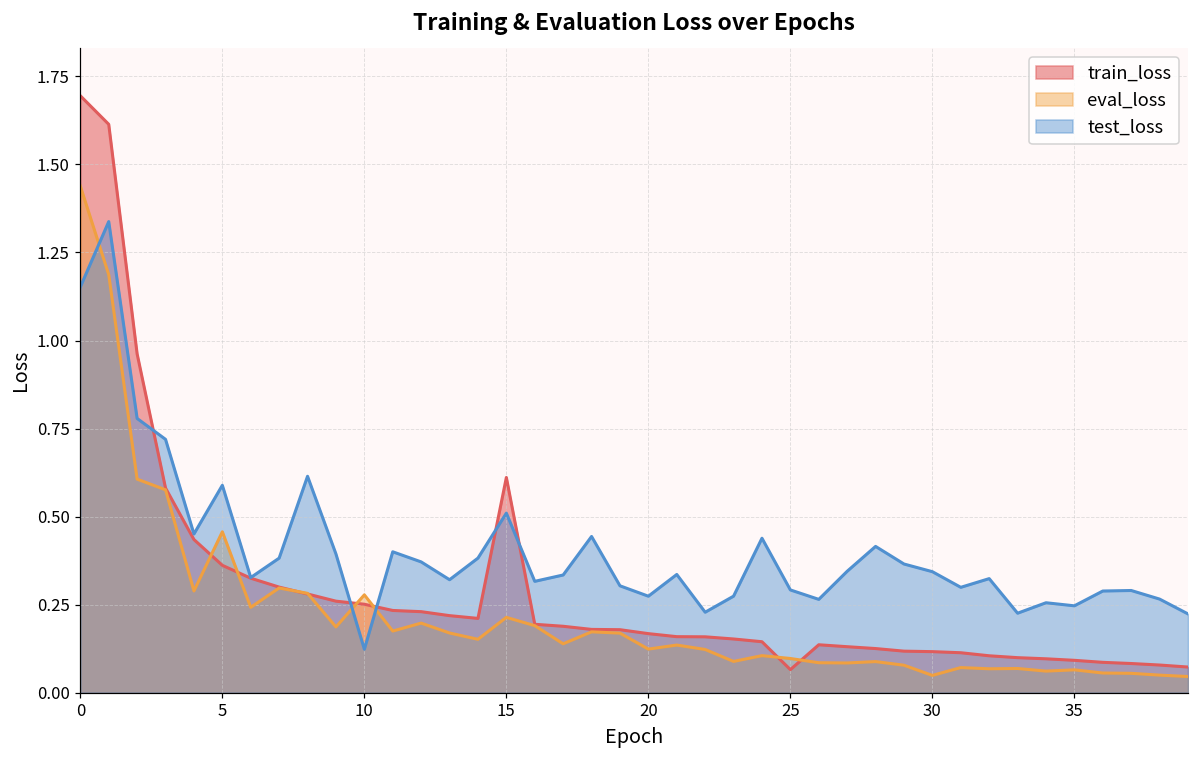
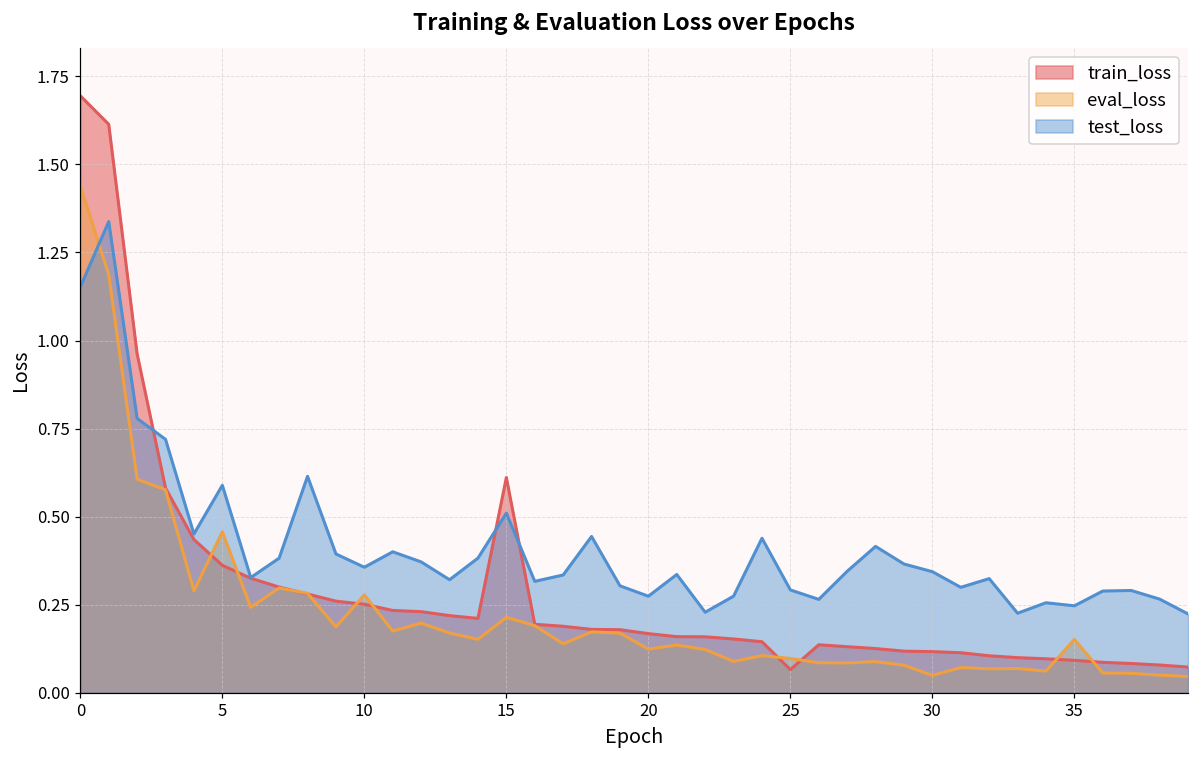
test_loss, 10: 0.12 -> 0.36
eval_loss, 35: 0.06 -> 0.15
